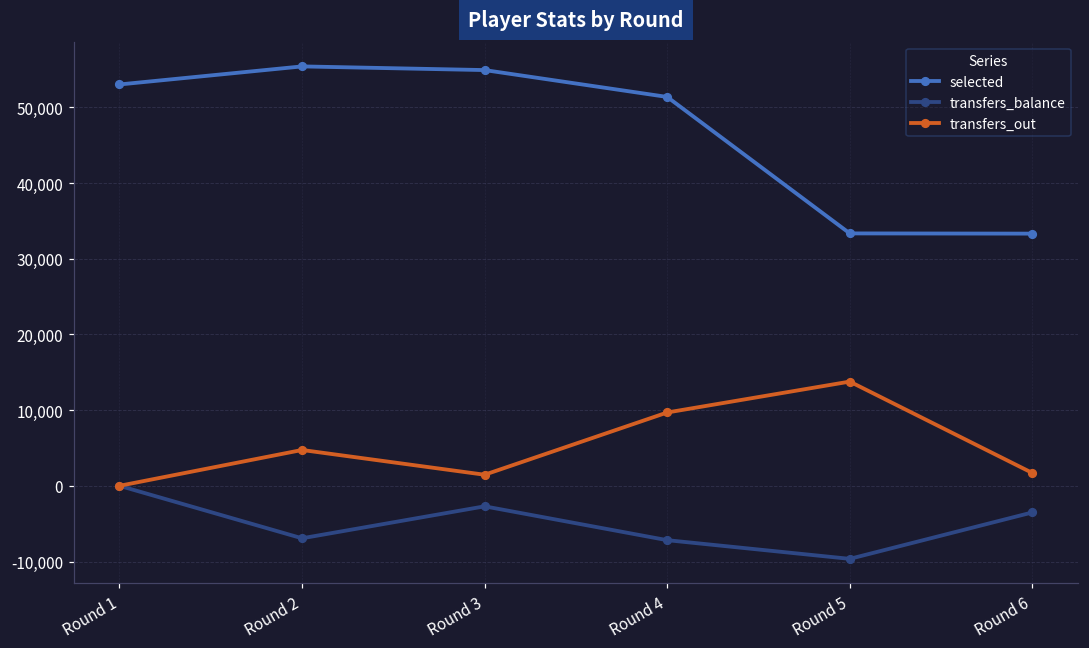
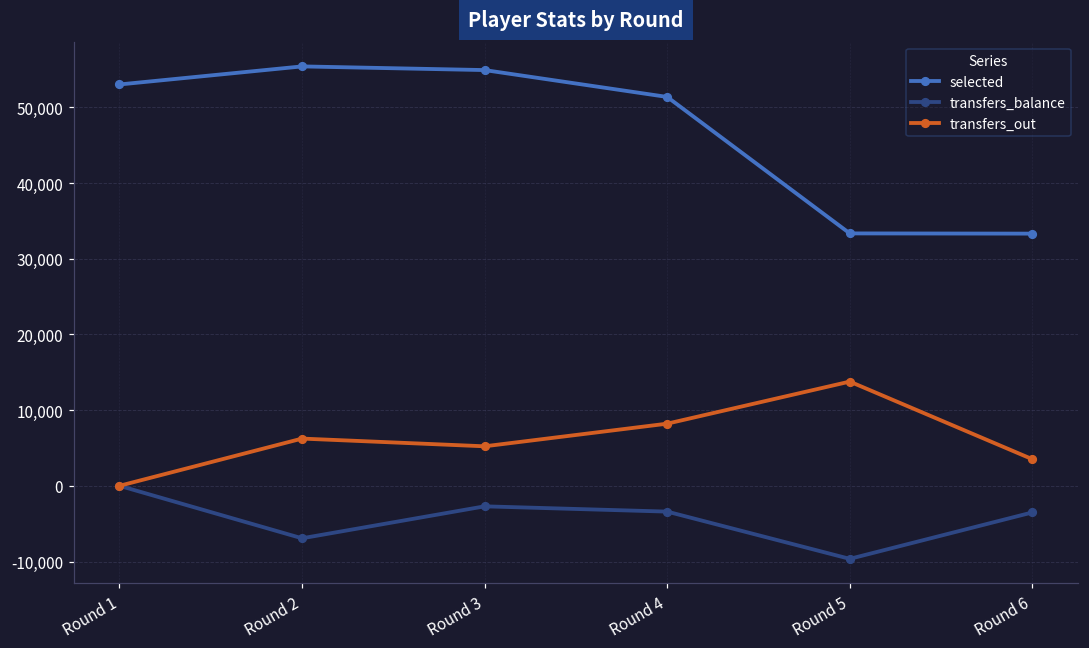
transfers_out, Round 2: 5,000 -> 6,000
transfers_out, Round 3: 1,000 -> 5,000
transfers_balance, Round 4: -7,000 -> -3,000
transfers_out, Round 4: 10,000 -> 8,000
transfers_out, Round 6: 2,000 -> 4,000
